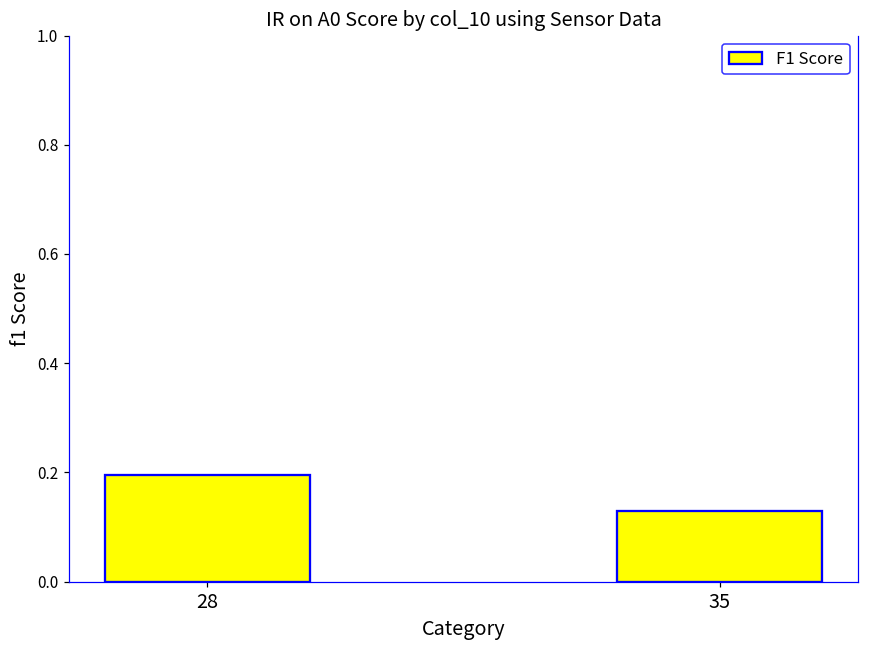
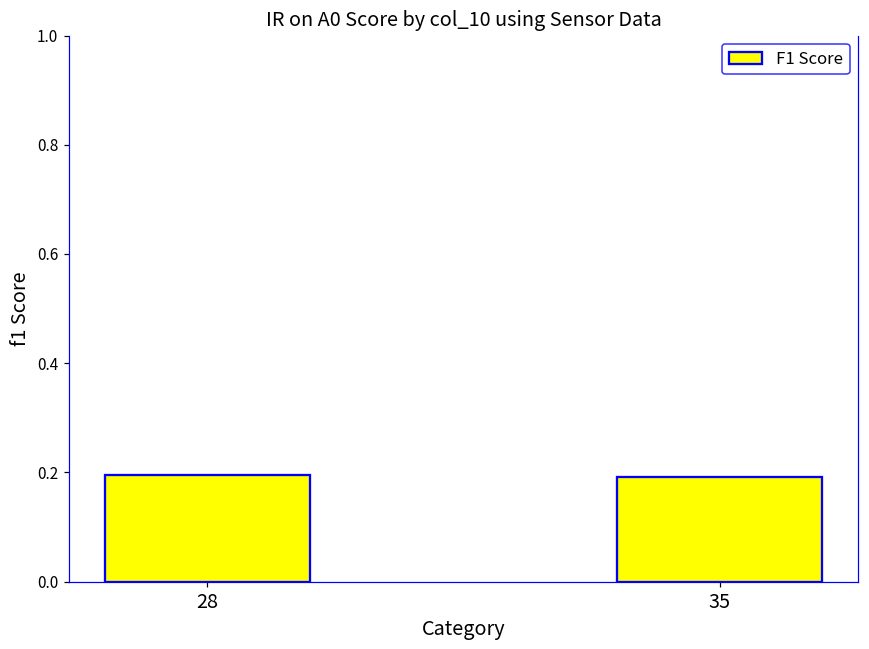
35: 0.13 -> 0.19
